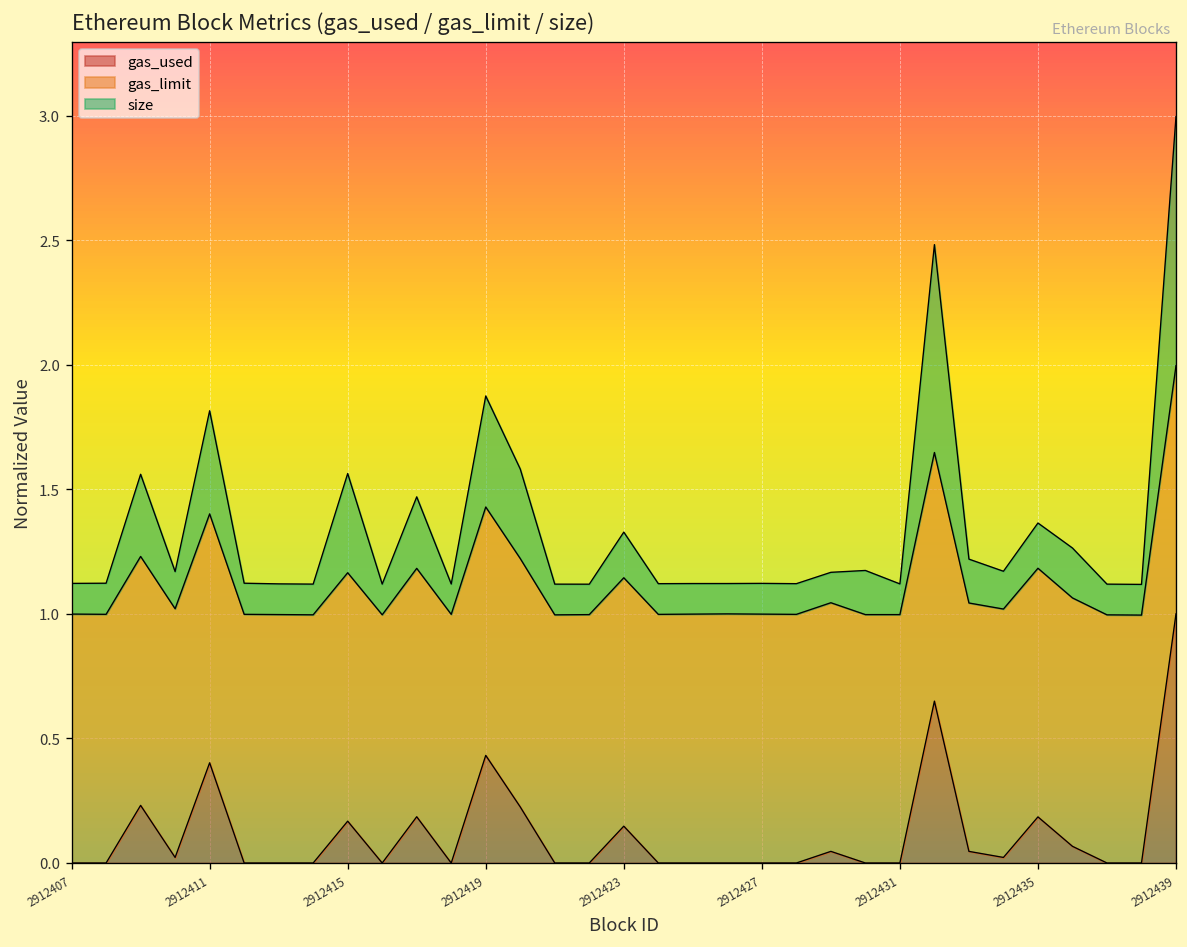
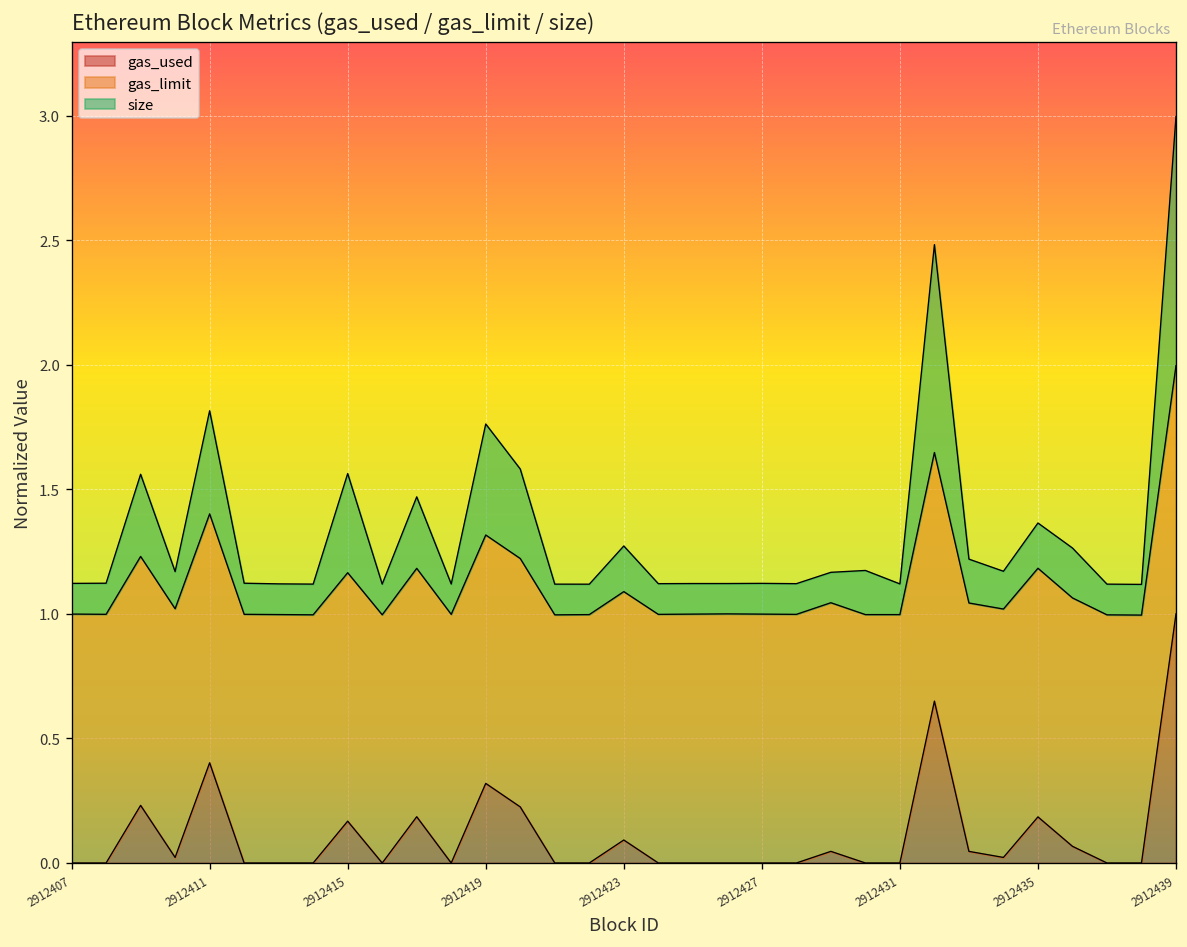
gas_used, 2912419: 0.43 -> 0.32
gas_used, 2912423: 0.15 -> 0.09
